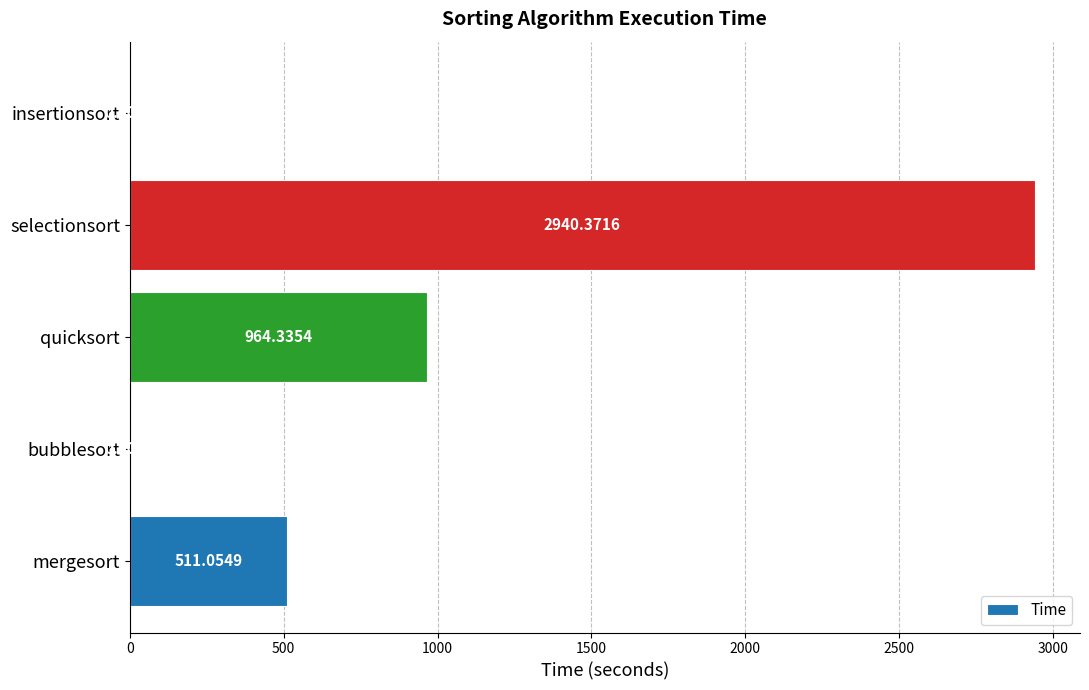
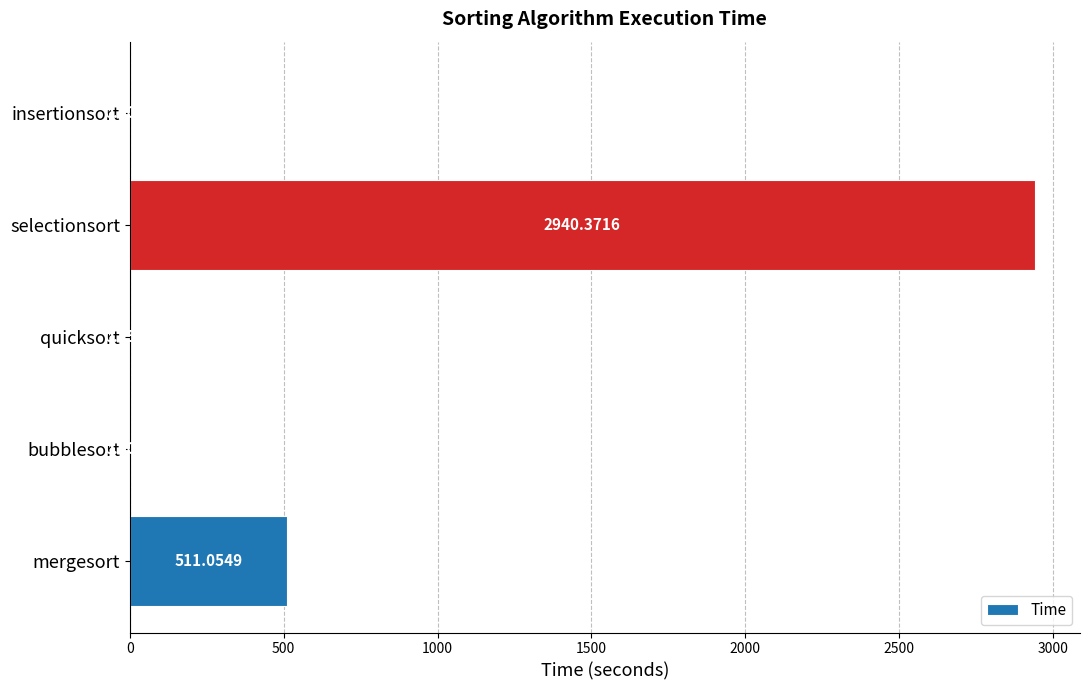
quicksort: 960 -> 0
